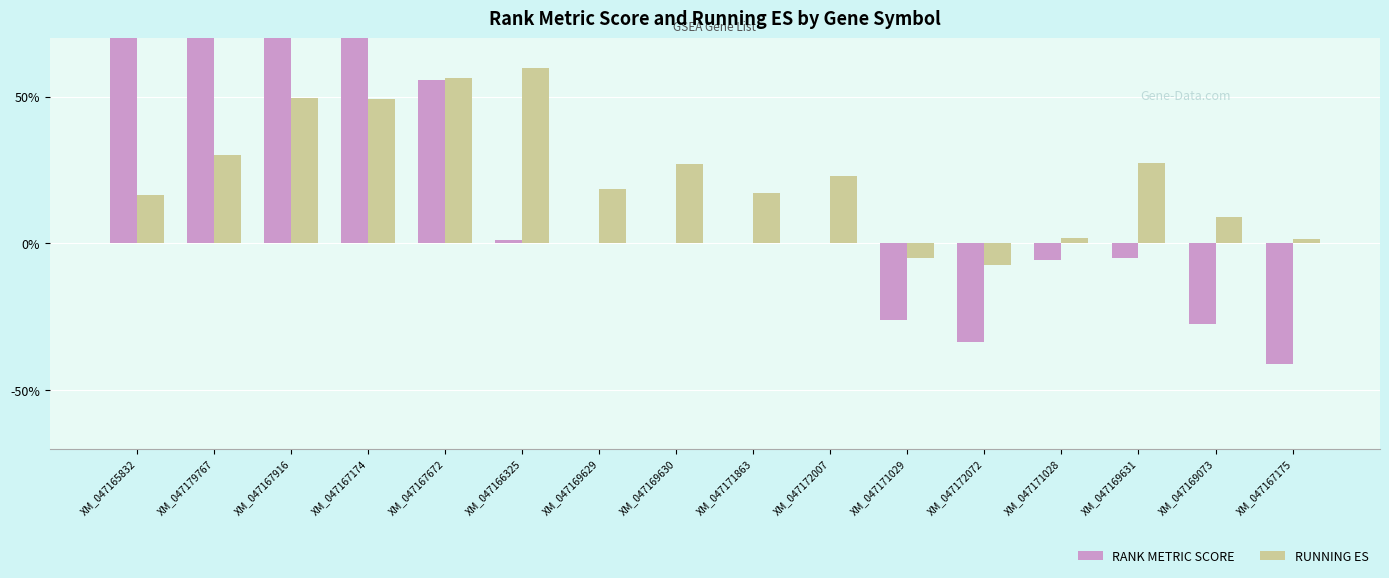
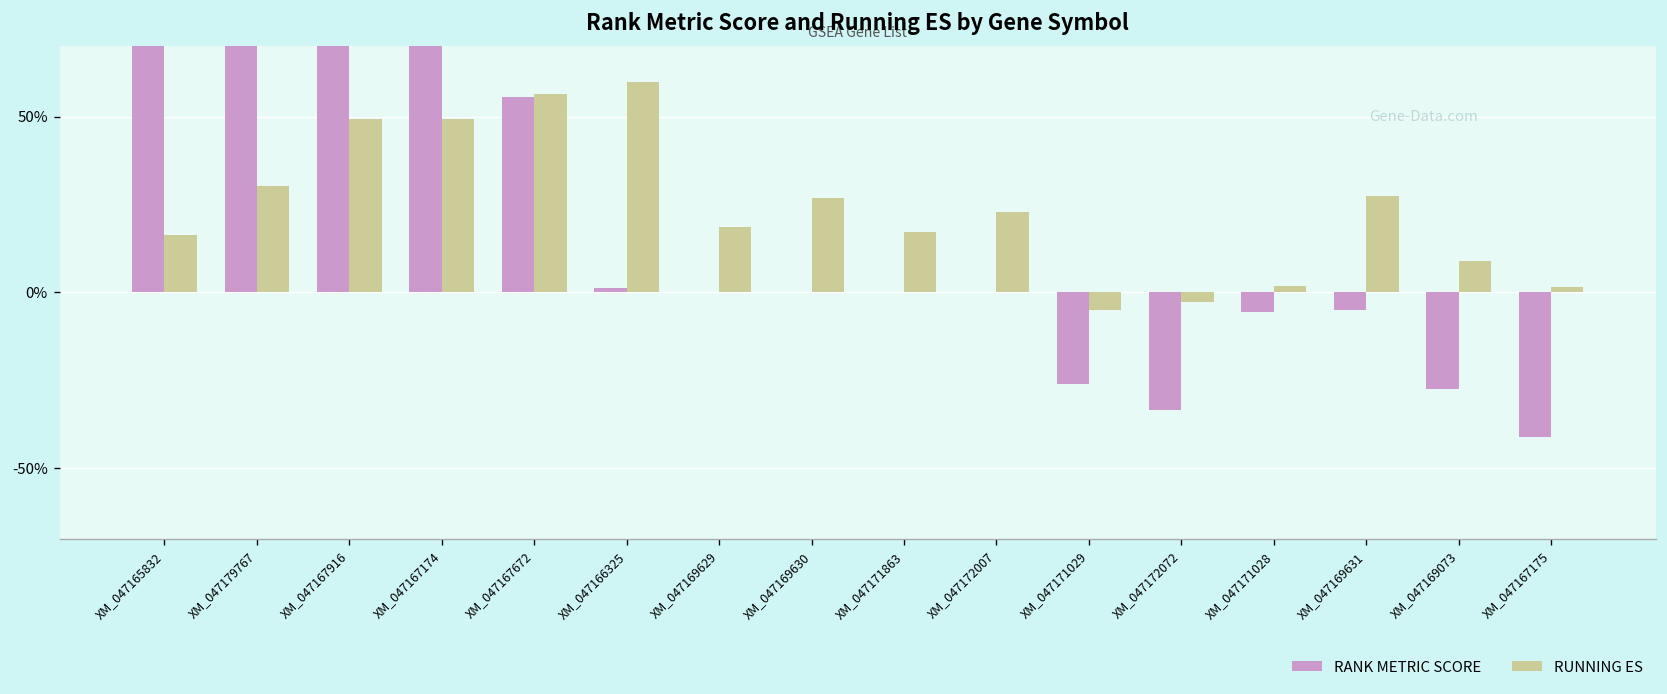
RUNNING ES, XM_047172072: -7% -> -3%
